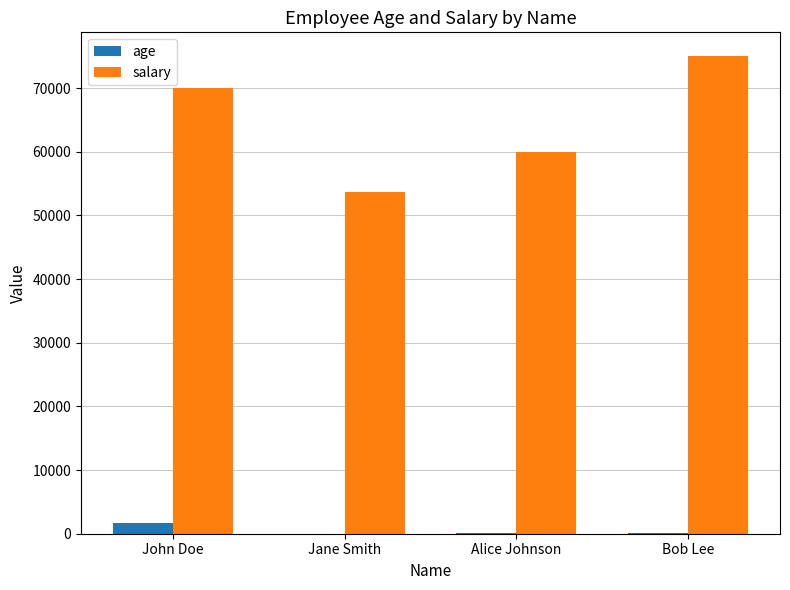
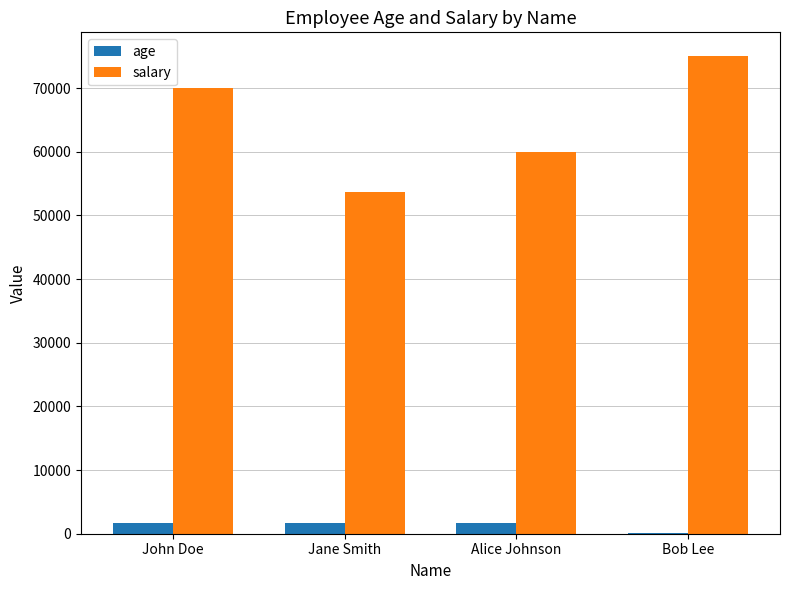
age, Jane Smith: 0 -> 2000
age, Alice Johnson: 0 -> 2000
